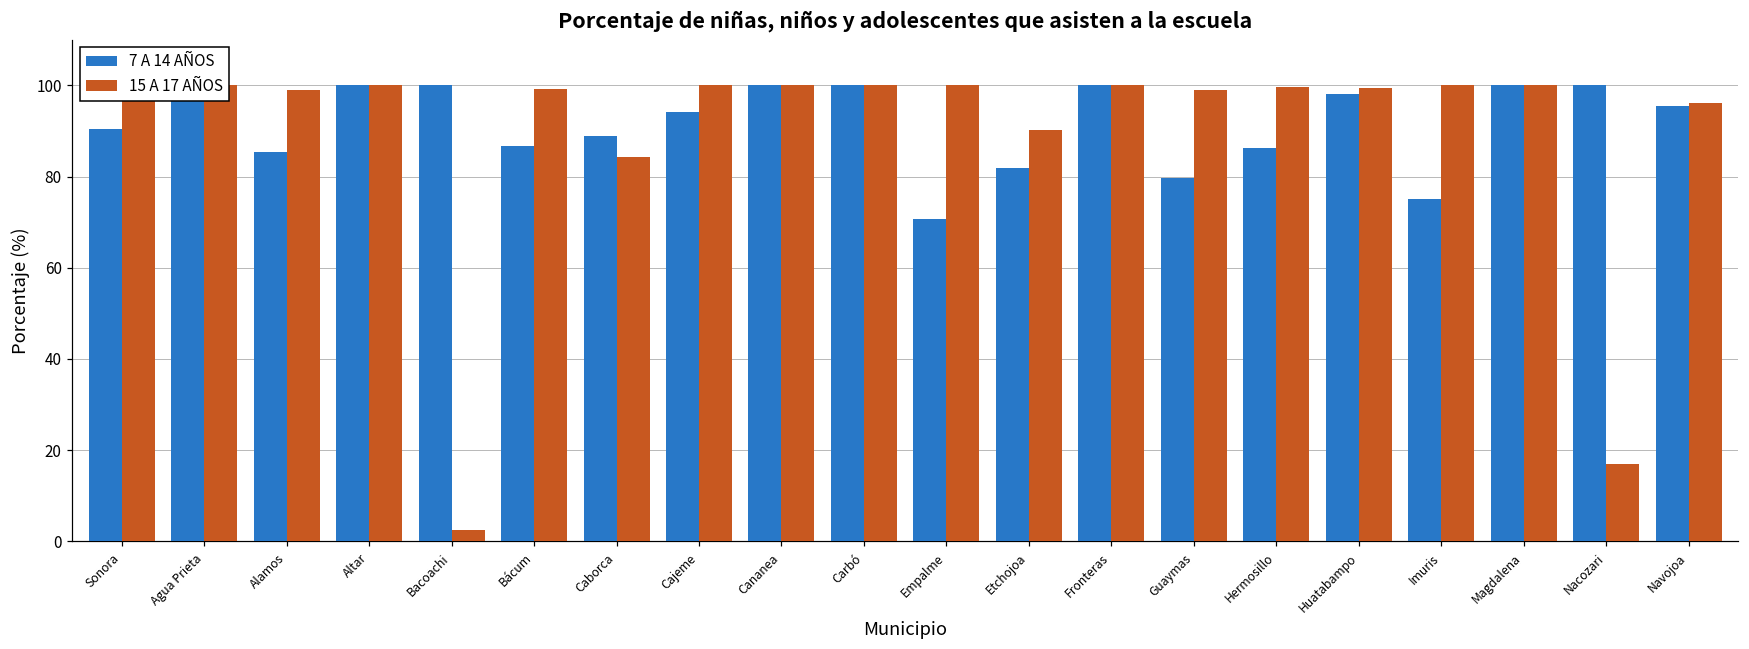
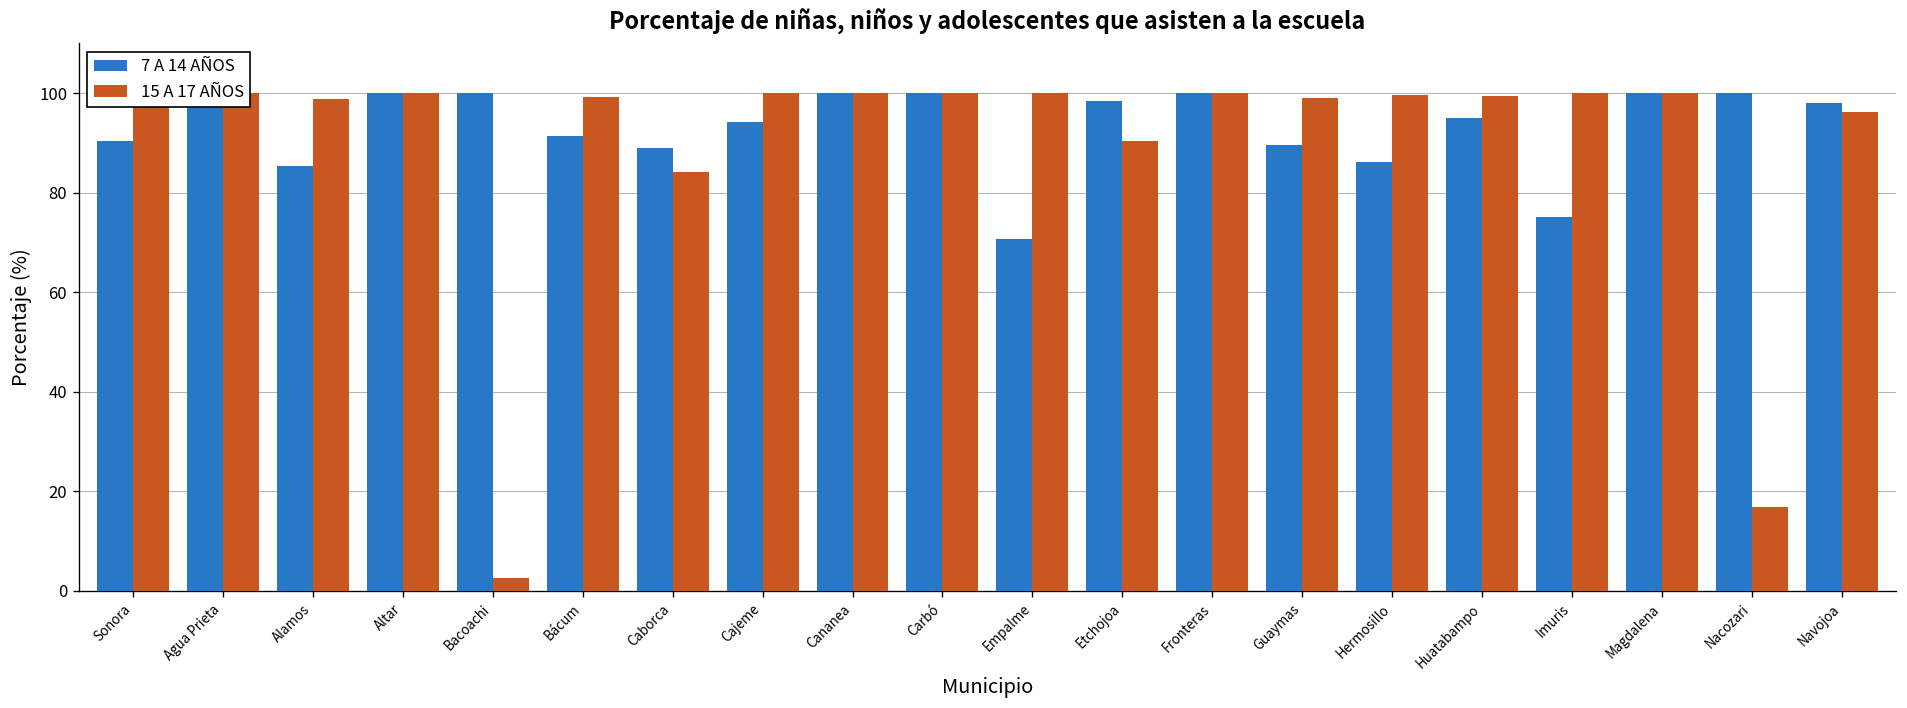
7 A 14 AÑOS, Bácum: 87 -> 91
7 A 14 AÑOS, Etchojoa: 82 -> 98
7 A 14 AÑOS, Guaymas: 80 -> 89
7 A 14 AÑOS, Huatabampo: 98 -> 95
7 A 14 AÑOS, Navojoa: 96 -> 98
